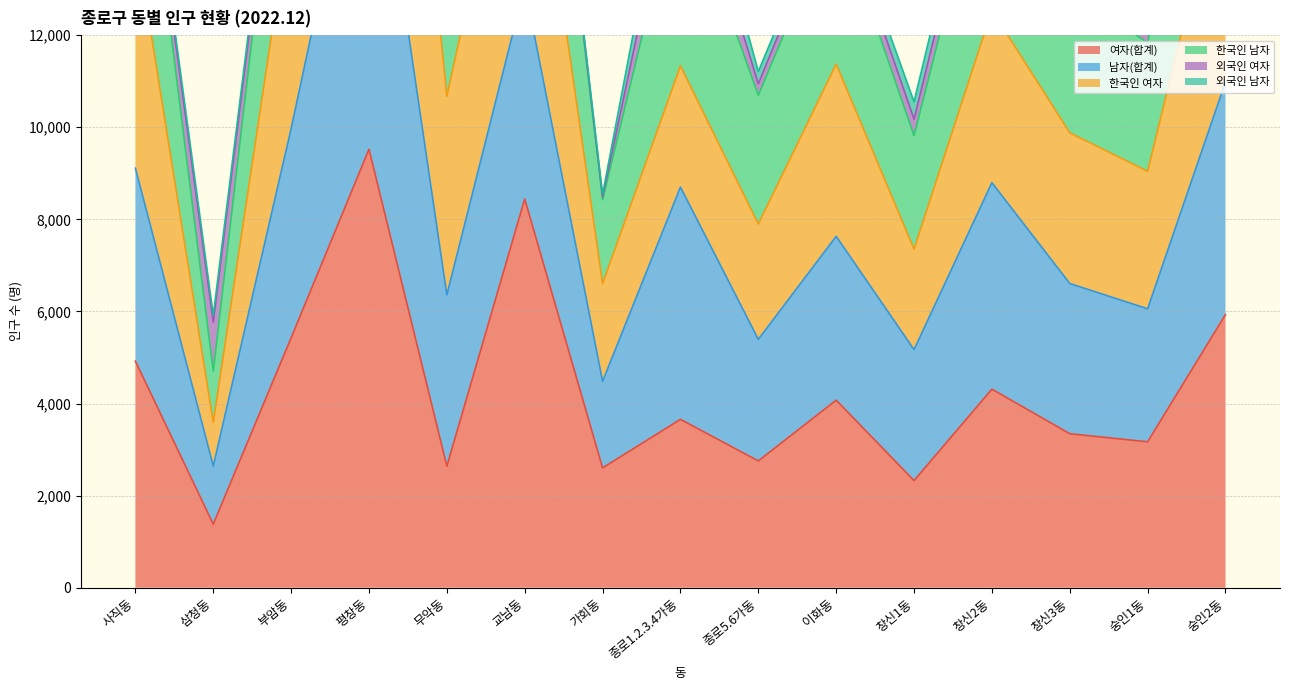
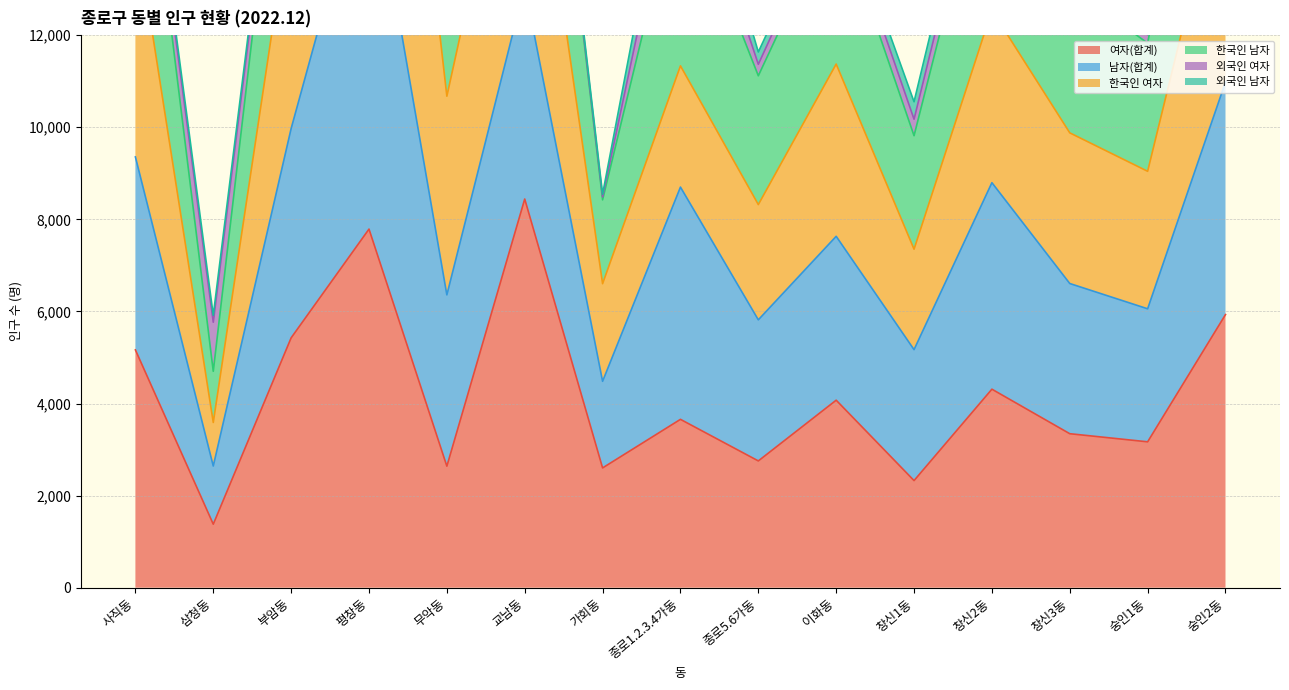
여자(합계), 사직동: 4,900 -> 5,200
여자(합계), 평창동: 9,500 -> 7,800
남자(합계), 종로5.6가동: 2,600 -> 3,100
